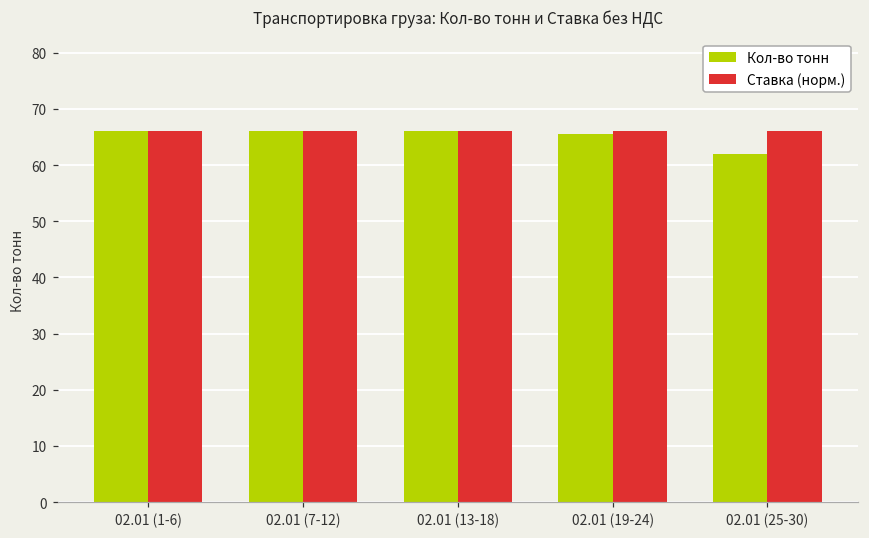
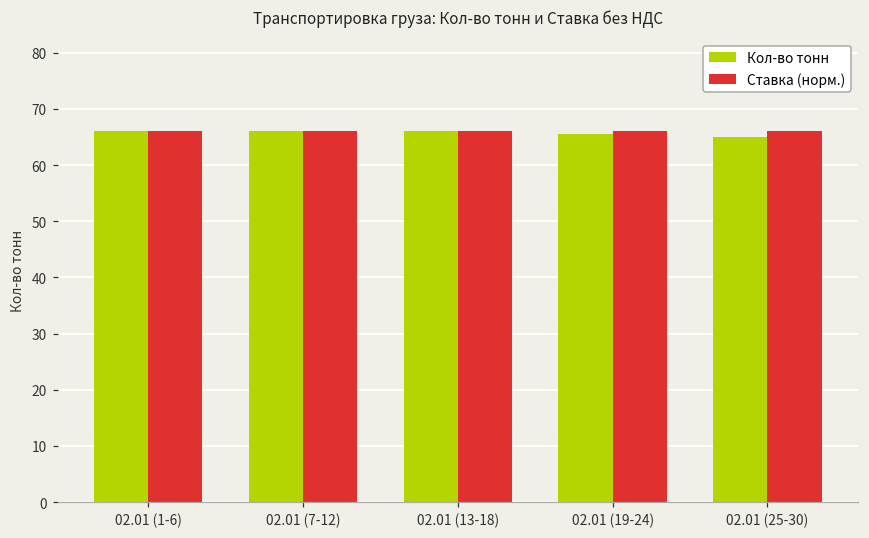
Кол-во тонн, 02.01 (25-30): 62 -> 65
